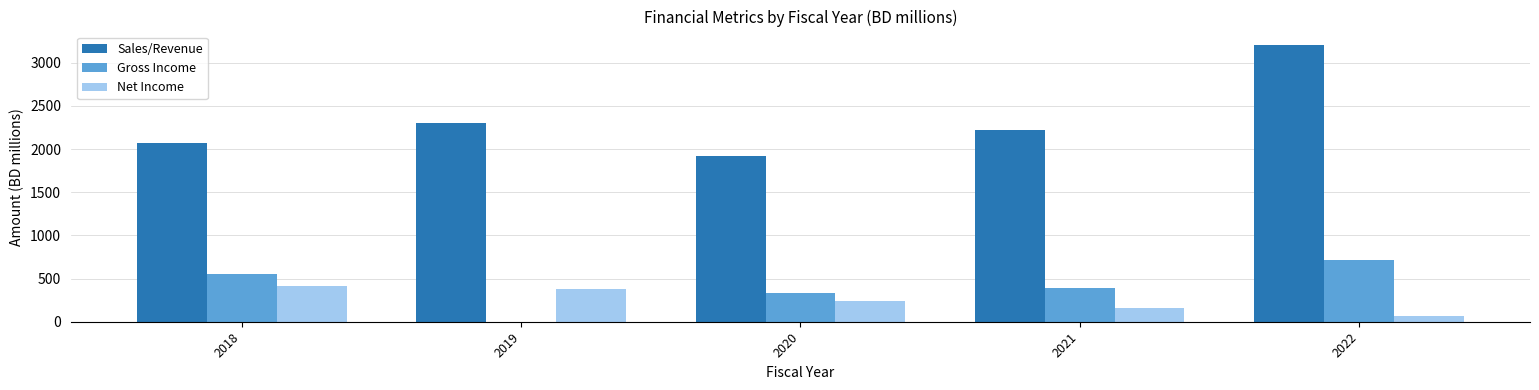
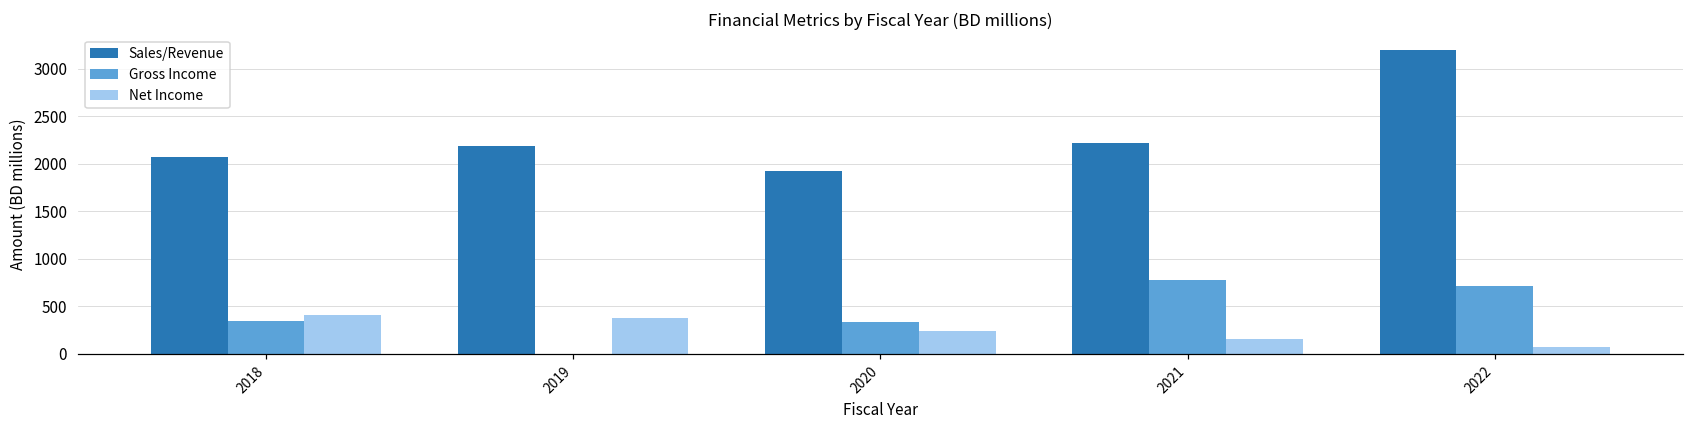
Gross Income, 2018: 600 -> 300
Sales/Revenue, 2019: 2300 -> 2200
Gross Income, 2021: 400 -> 800
